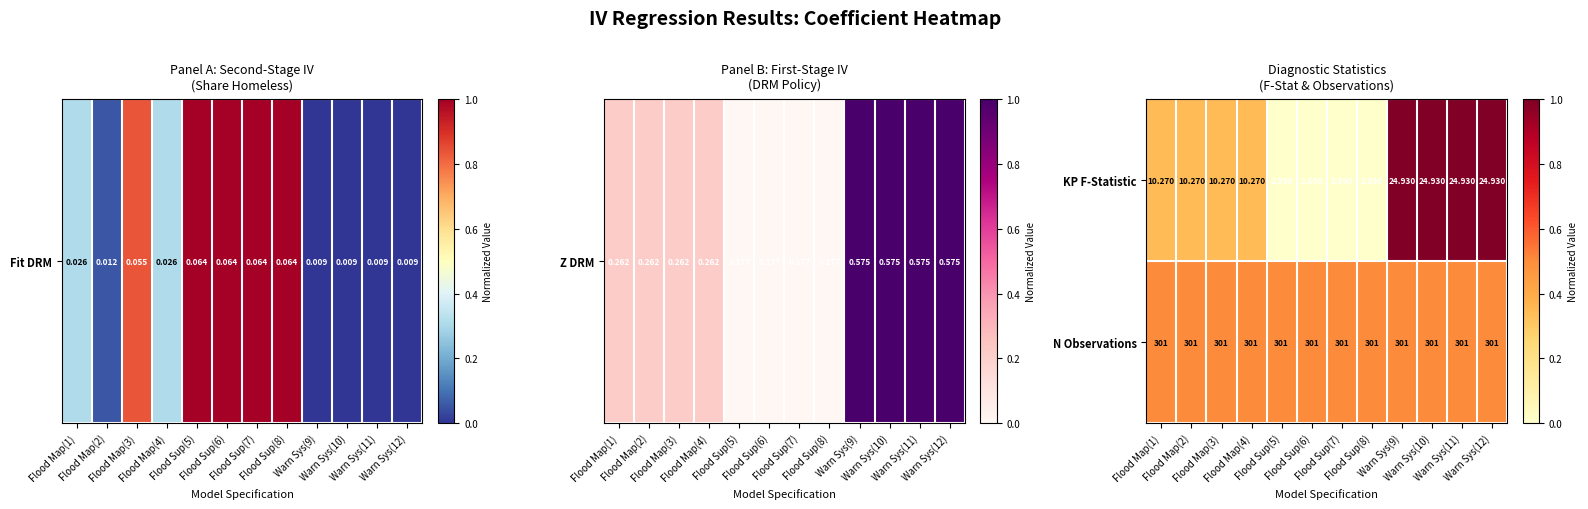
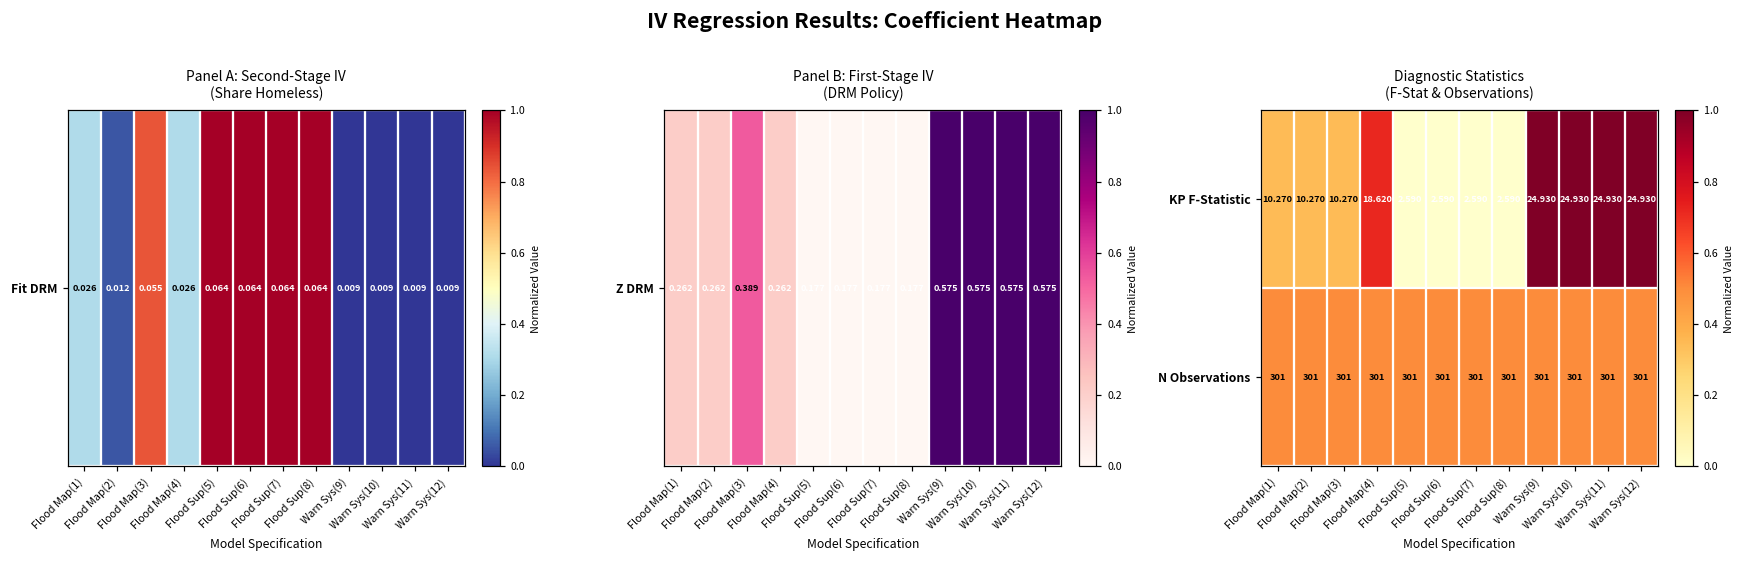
Panel B: First-Stage IV (DRM Policy), Z DRM, Flood Map(3): 0.262 -> 0.389
Diagnostic Statistics (F-Stat & Observations), KP F-Statistic, Flood Map(4): 10.270 -> 18.620
